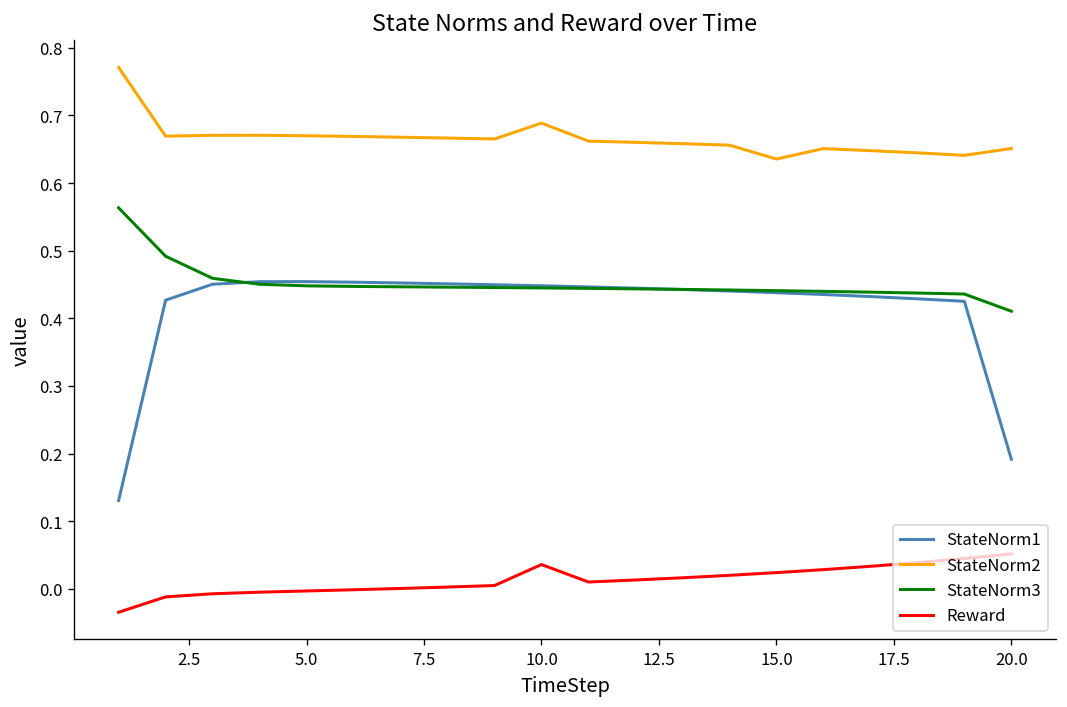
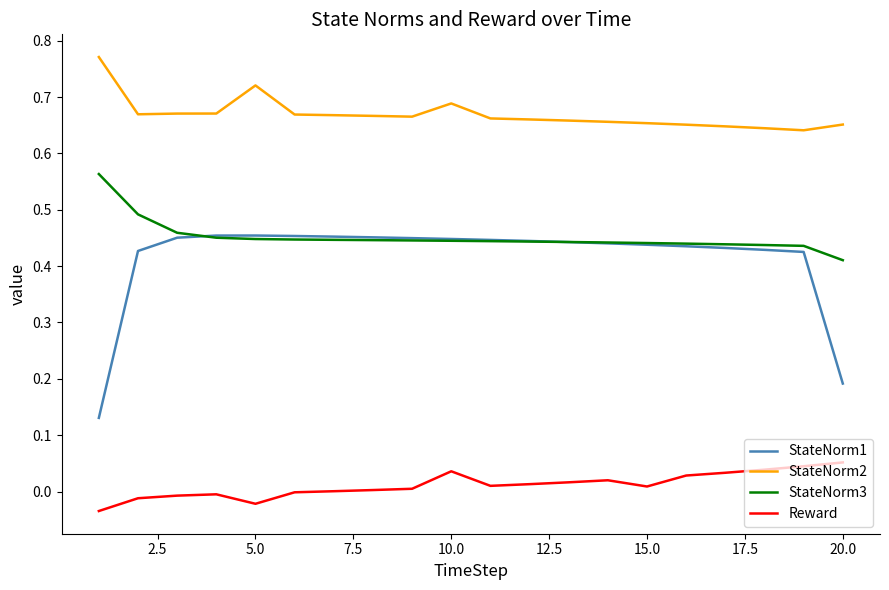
StateNorm2, 5.0: 0.67 -> 0.72
Reward, 5.0: 0.00 -> -0.02
StateNorm2, 15.0: 0.64 -> 0.65
Reward, 15.0: 0.02 -> 0.01
